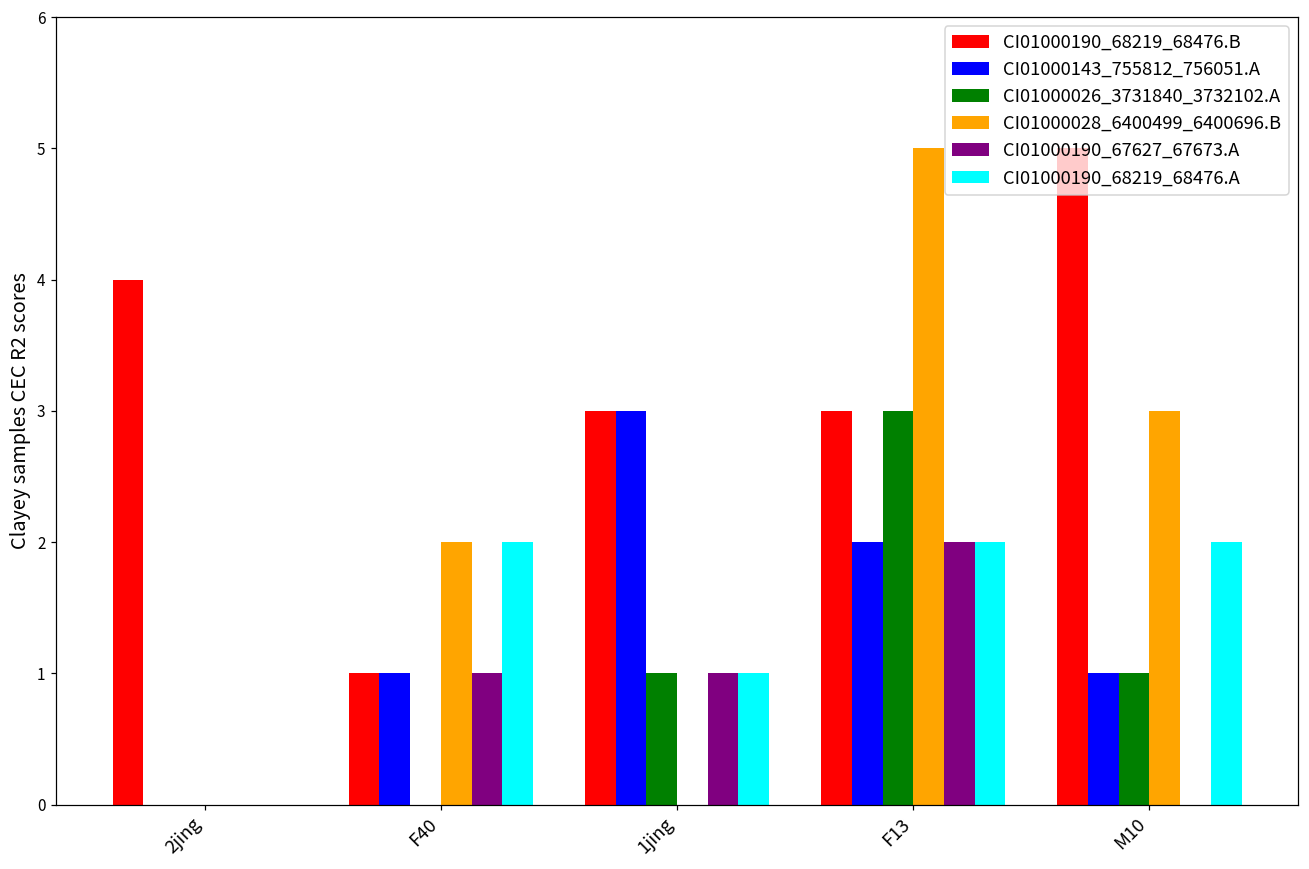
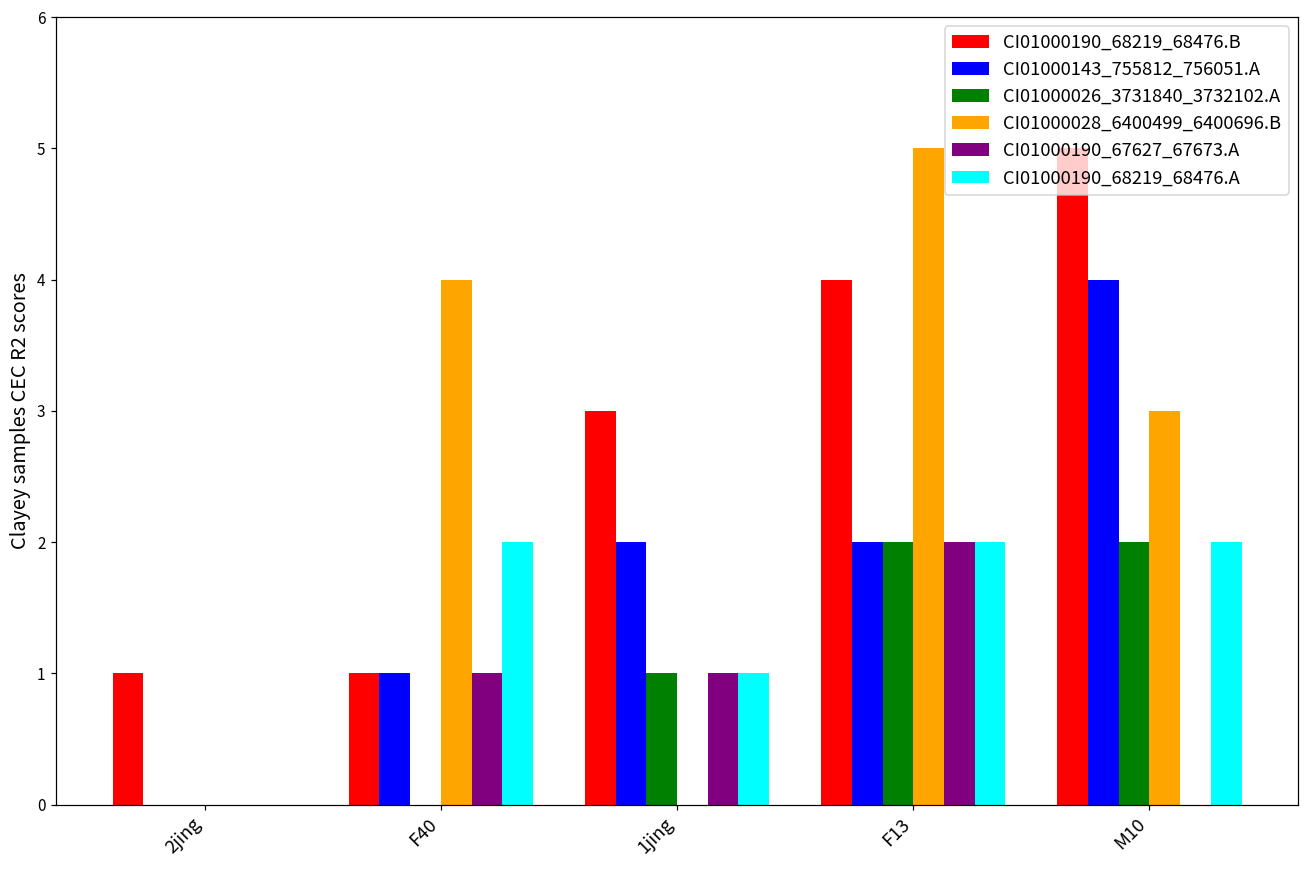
CI01000190_68219_68476.B, 2jing: 4 -> 1
CI01000028_6400499_6400696.B, F40: 2 -> 4
CI01000143_755812_756051.A, 1jing: 3 -> 2
CI01000190_68219_68476.B, F13: 3 -> 4
CI01000026_3731840_3732102.A, F13: 3 -> 2
CI01000143_755812_756051.A, M10: 1 -> 4
CI01000026_3731840_3732102.A, M10: 1 -> 2
